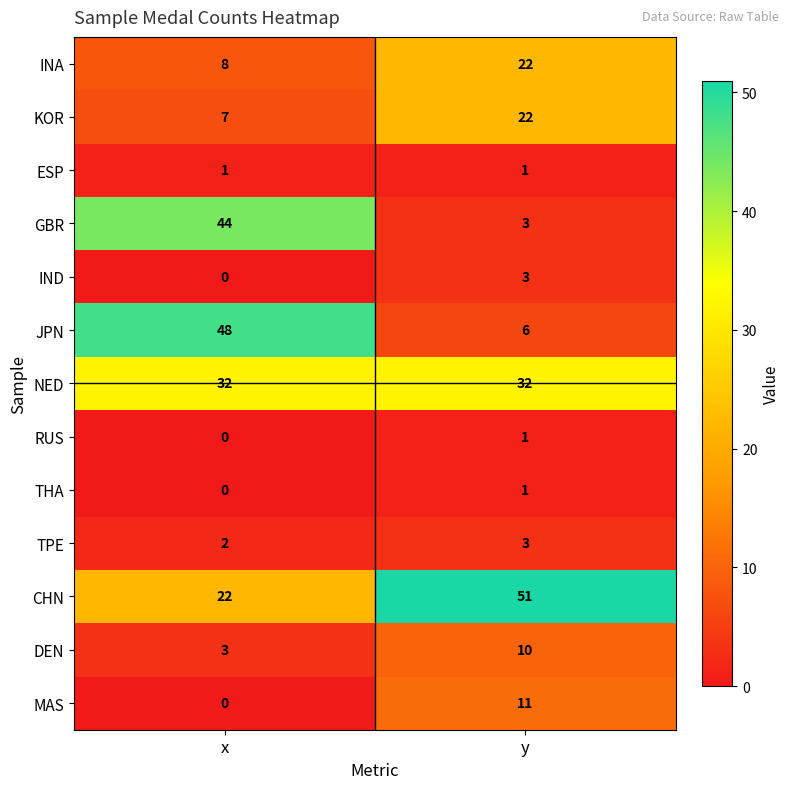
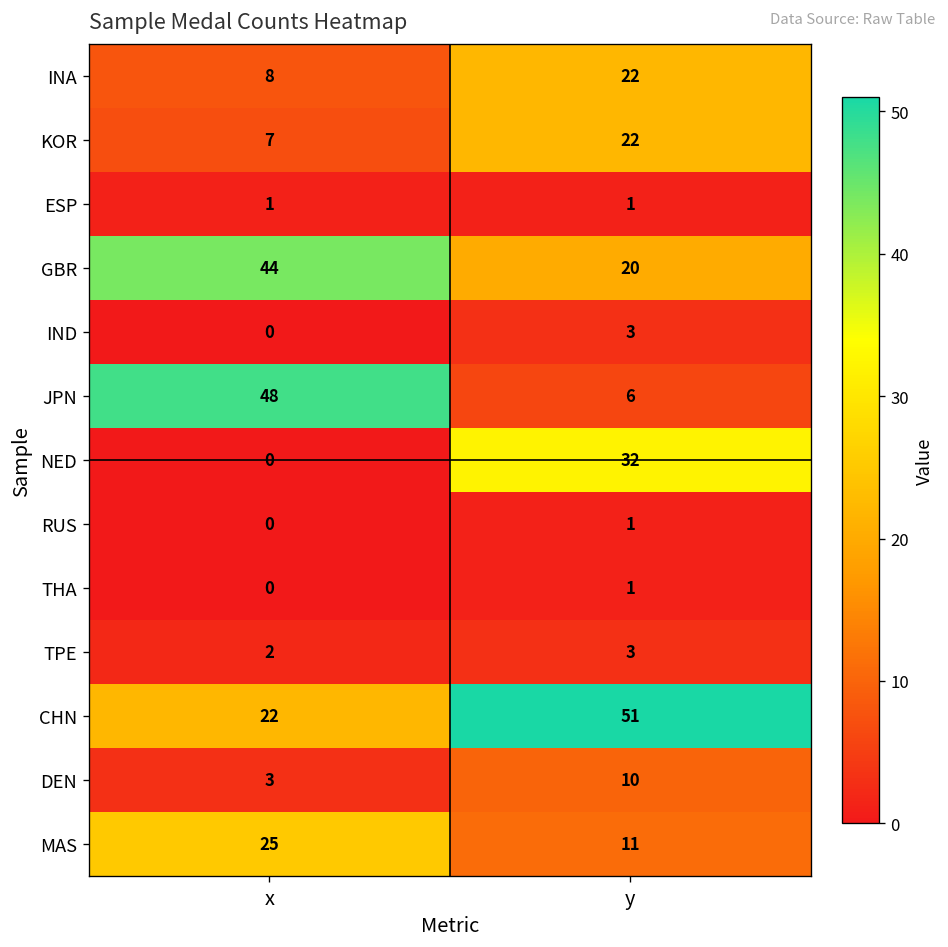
GBR, y: 3 -> 20
NED, x: 32 -> 0
MAS, x: 0 -> 25
